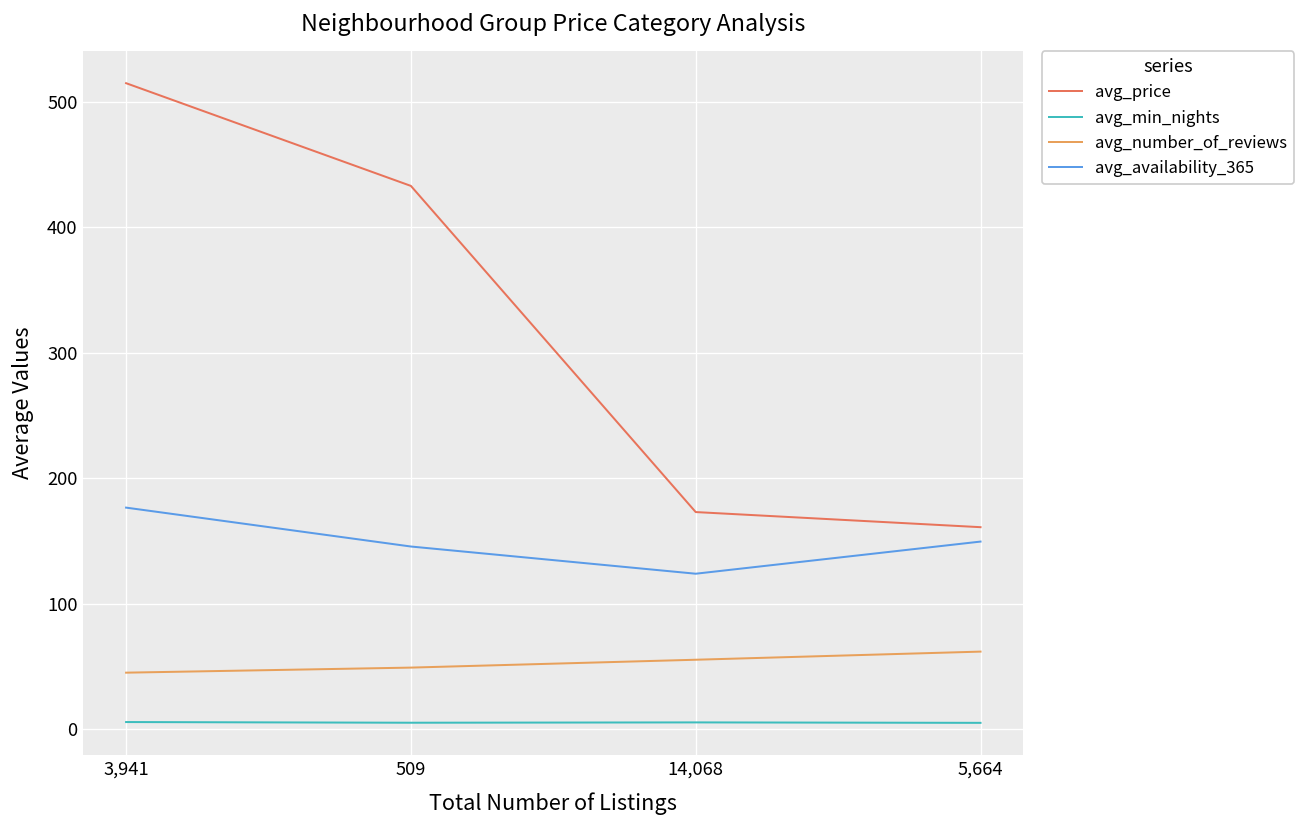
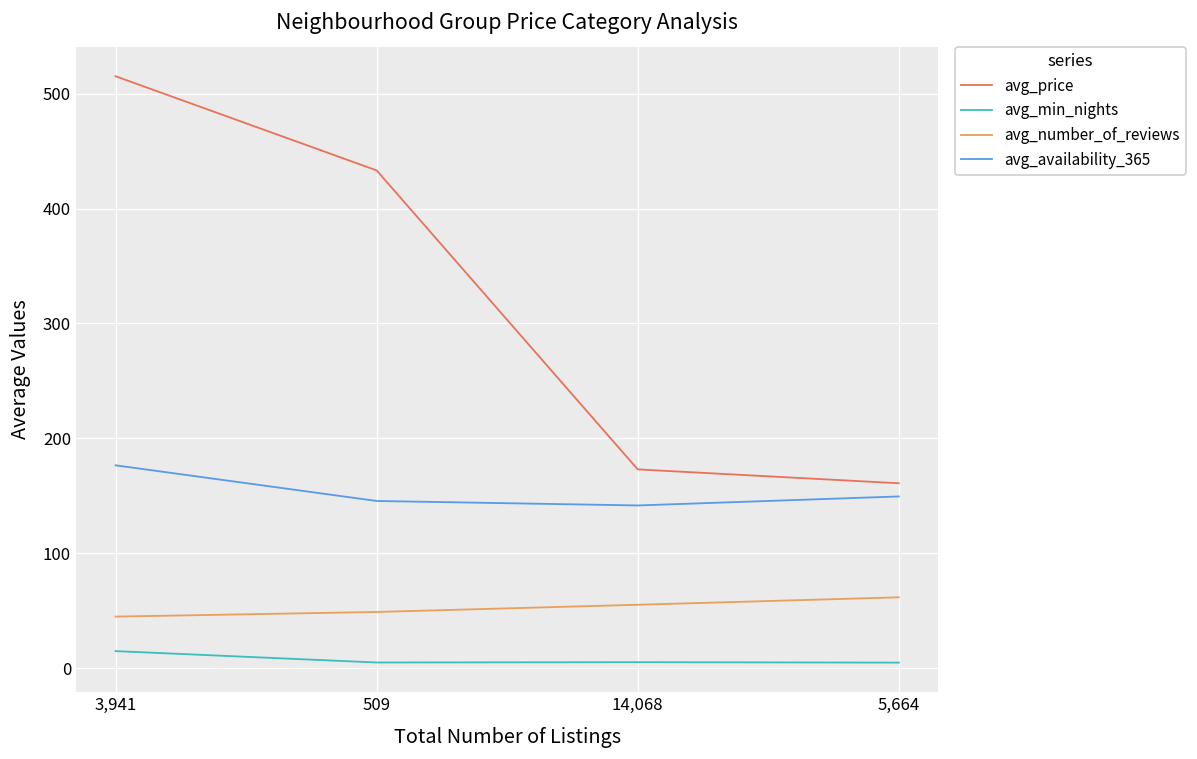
avg_min_nights, 3,941: 5 -> 15
avg_availability_365, 14,068: 124 -> 142
